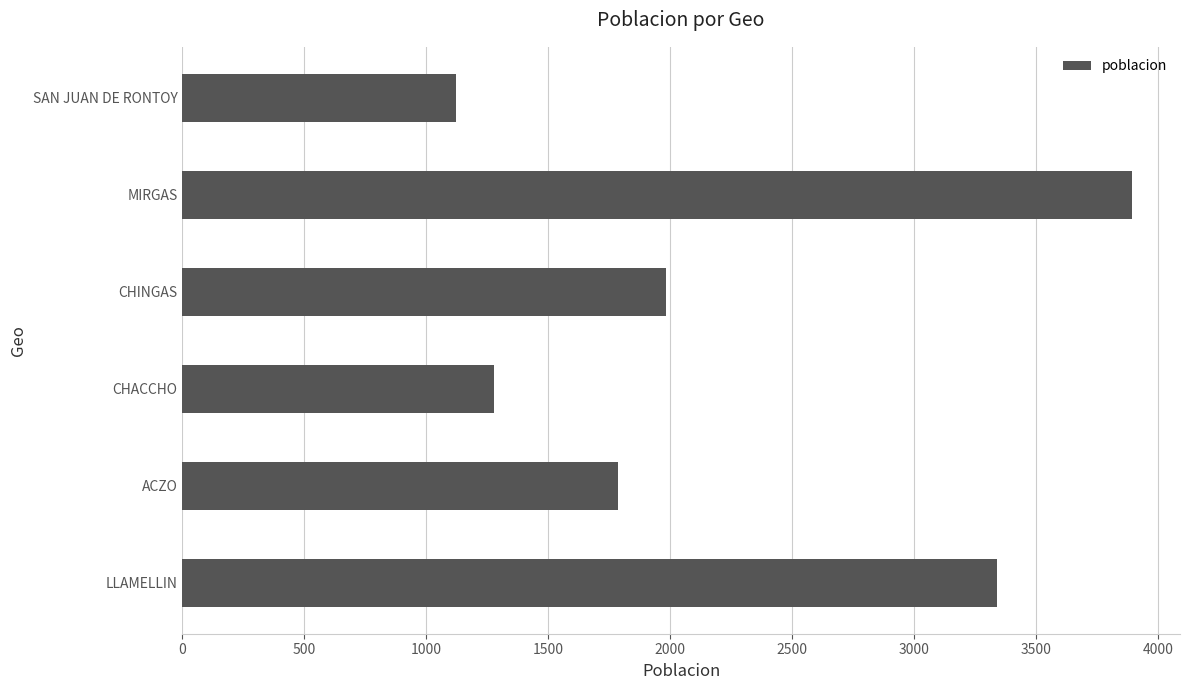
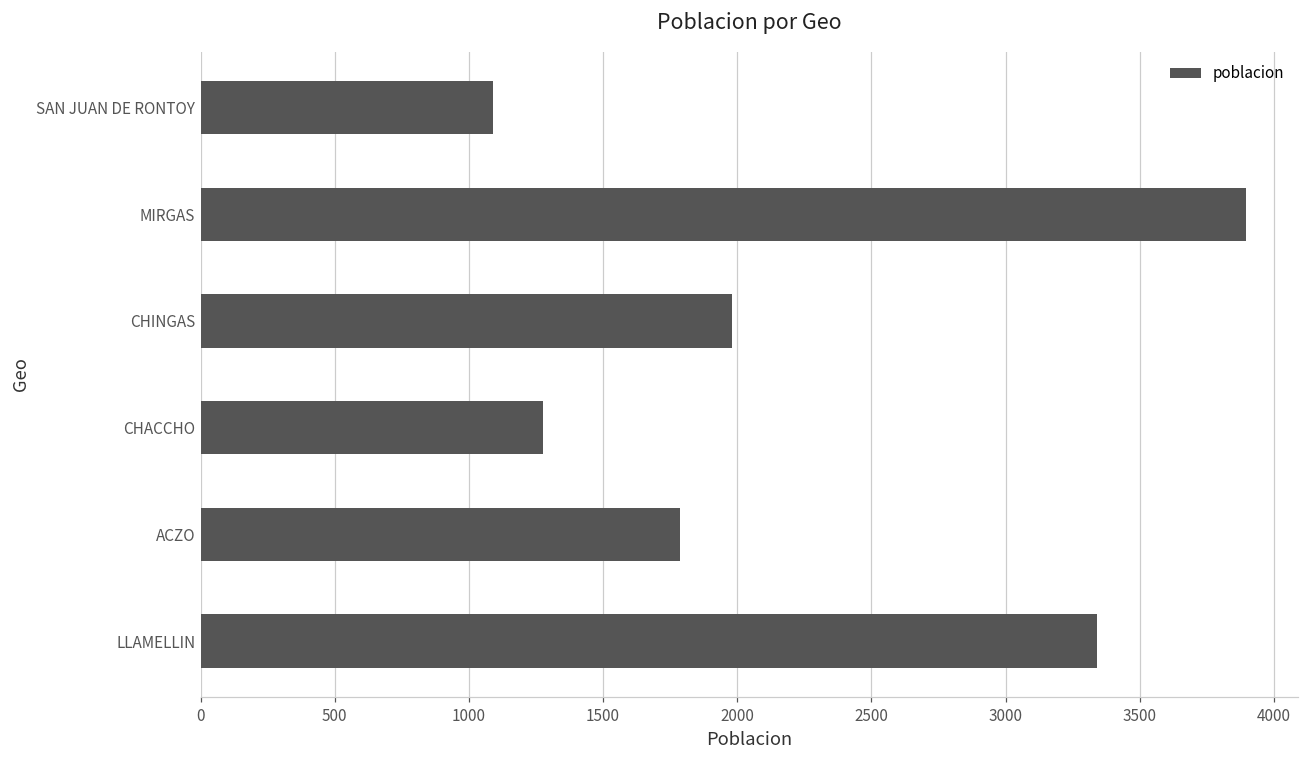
SAN JUAN DE RONTOY: 1120 -> 1090
